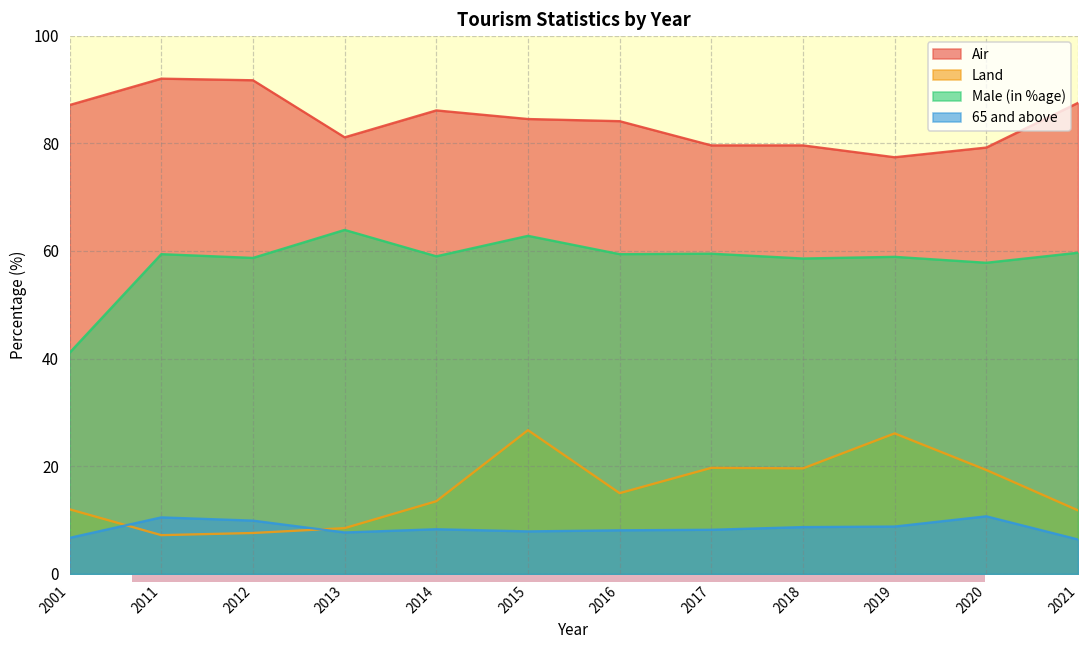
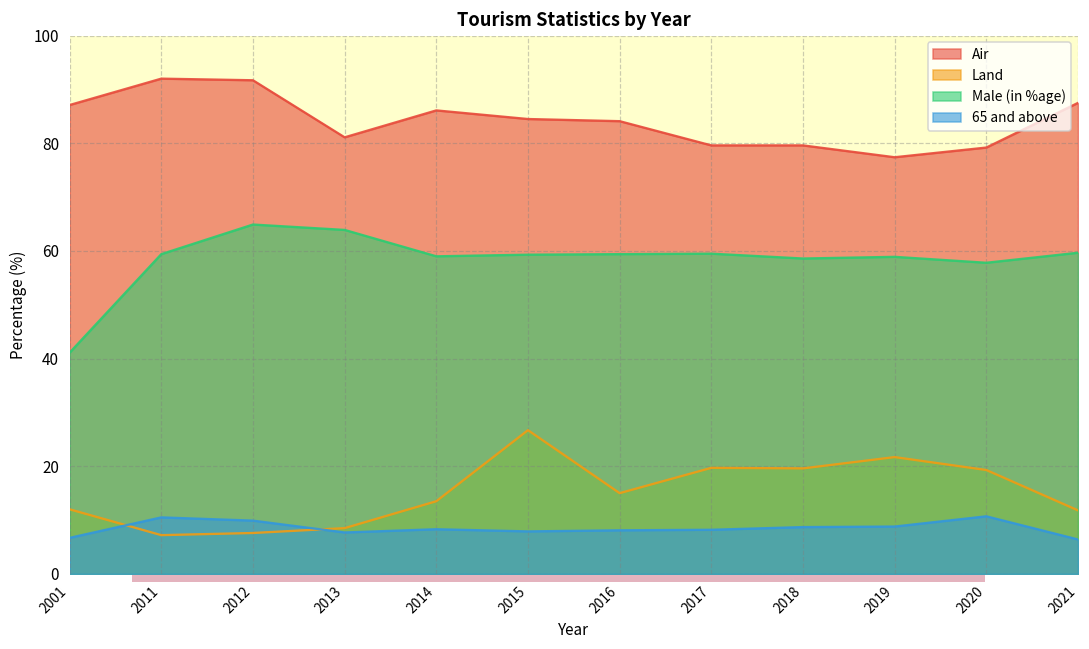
Tourism Statistics by Year, Male (in %age), 2012: 59 -> 65
Tourism Statistics by Year, Male (in %age), 2015: 63 -> 59
Tourism Statistics by Year, Land, 2019: 26 -> 22
